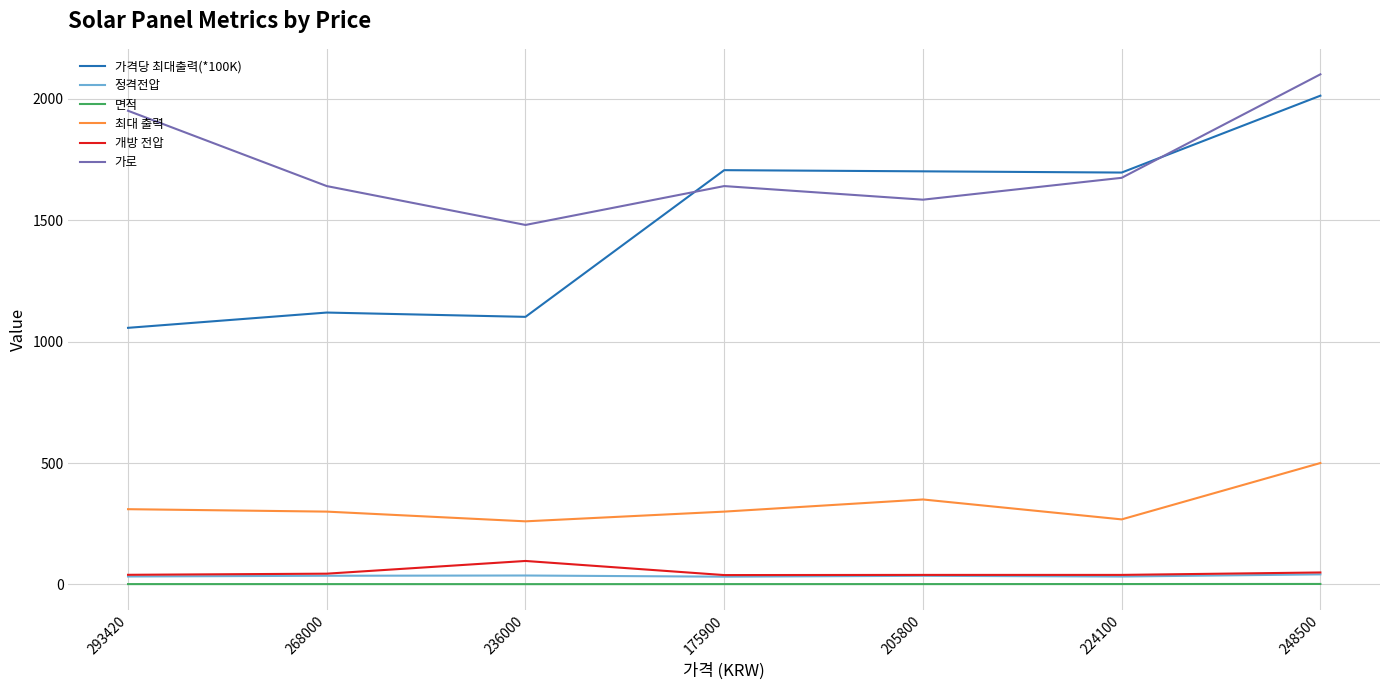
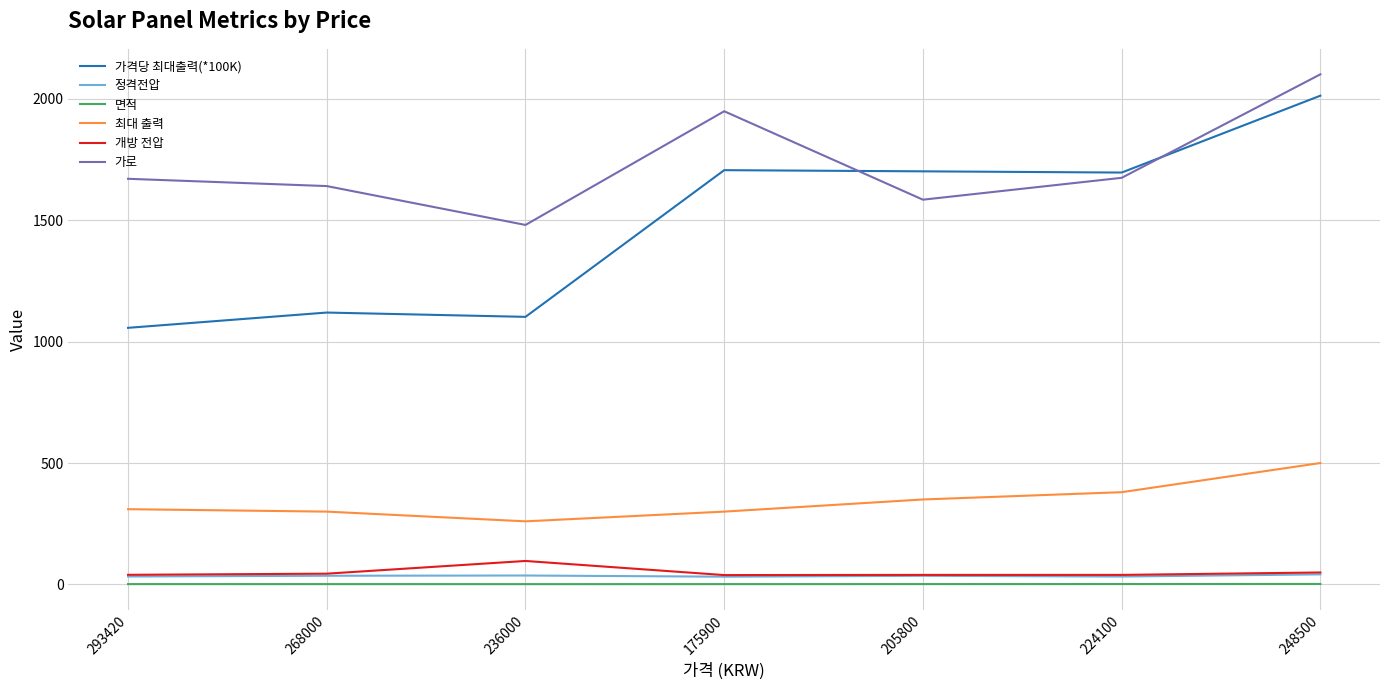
가로, 293420: 1950 -> 1670
가로, 175900: 1640 -> 1950
최대 출력, 224100: 270 -> 380
